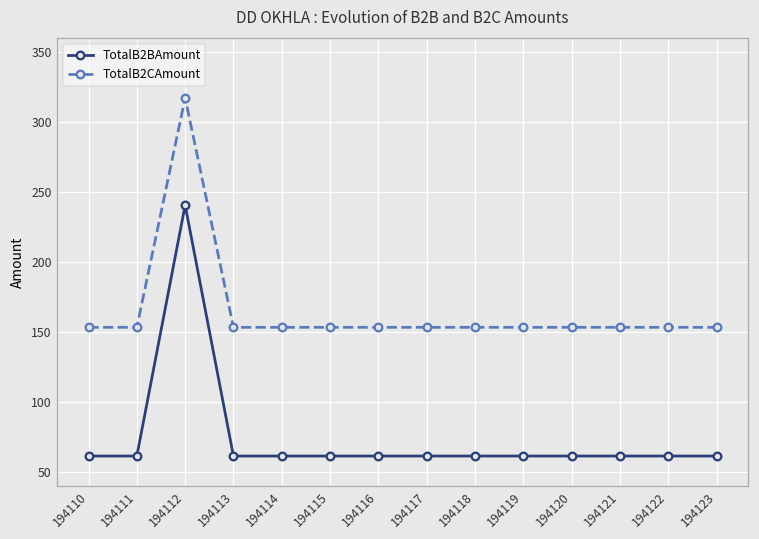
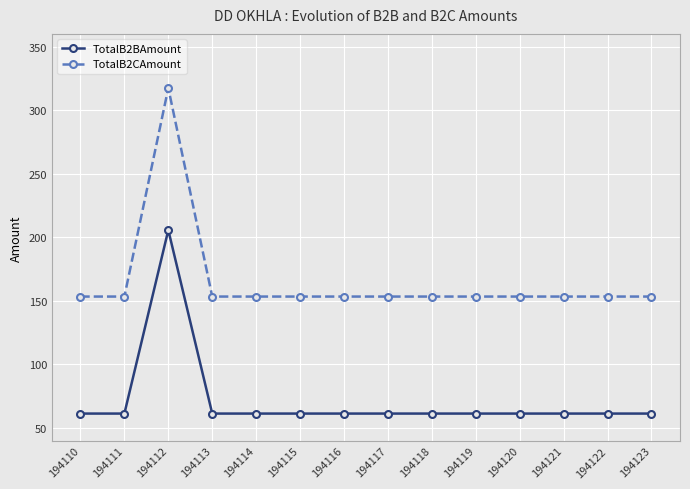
TotalB2BAmount, 194112: 241 -> 206
